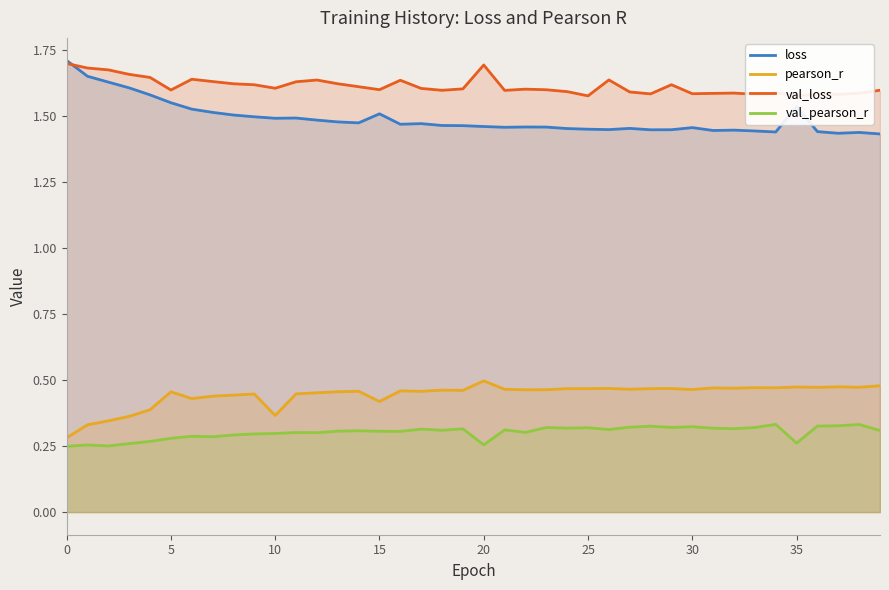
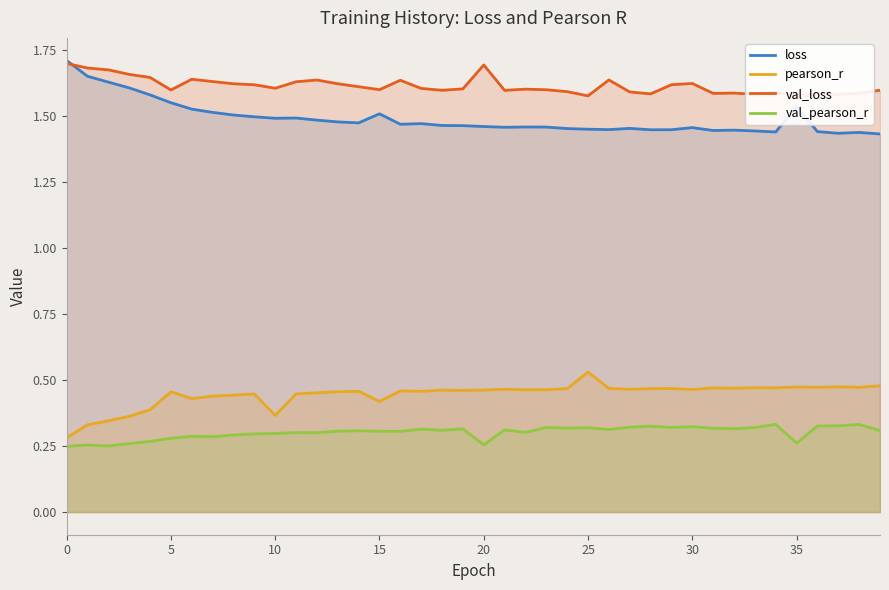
pearson_r, 20: 0.50 -> 0.46
pearson_r, 25: 0.47 -> 0.53
val_loss, 30: 1.58 -> 1.62
